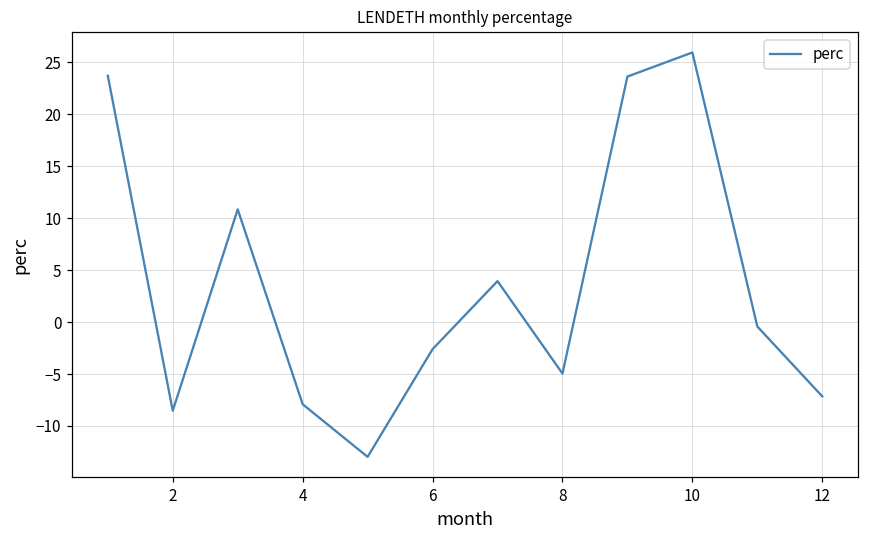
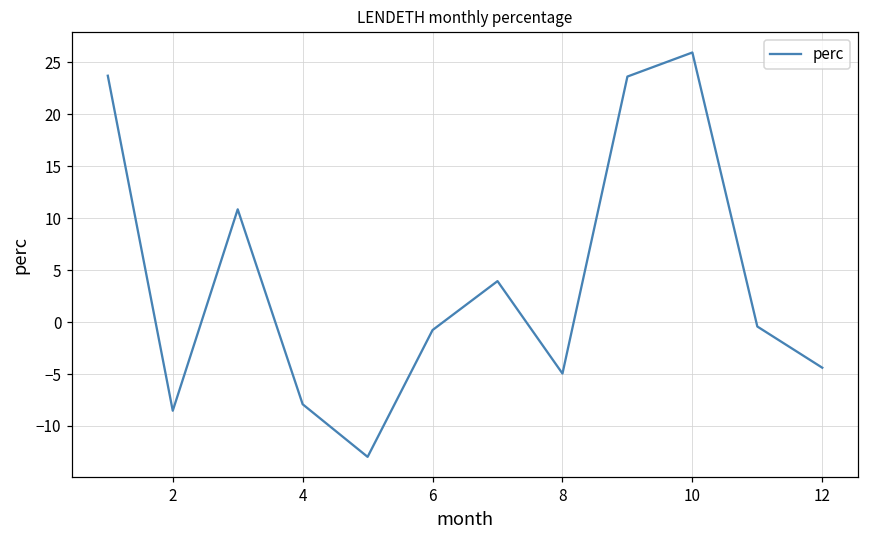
6: -3 -> -1
12: -7 -> -4
